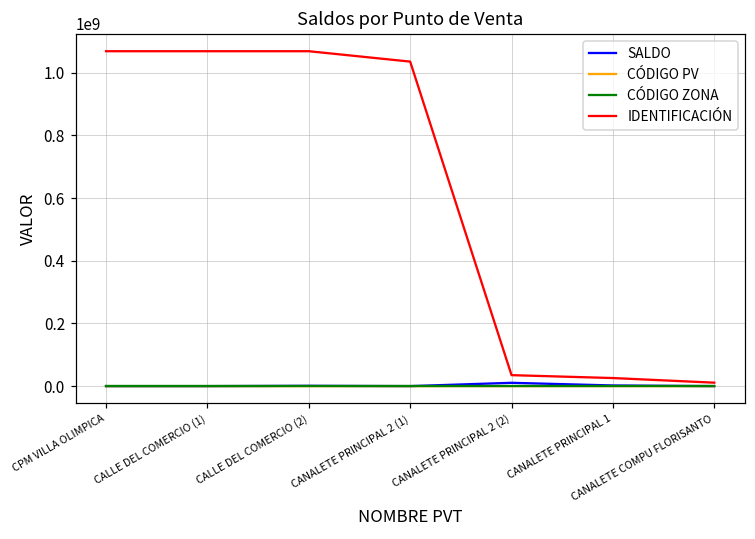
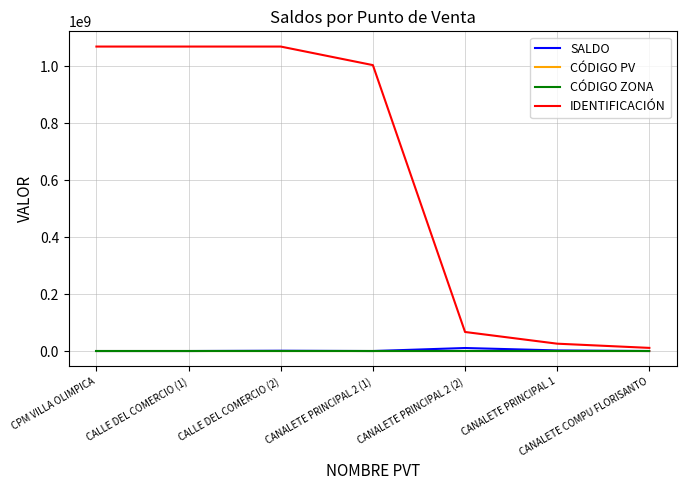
IDENTIFICACIÓN, CANALETE PRINCIPAL 2 (1): 1040000000 -> 1000000000
IDENTIFICACIÓN, CANALETE PRINCIPAL 2 (2): 40000000 -> 70000000
